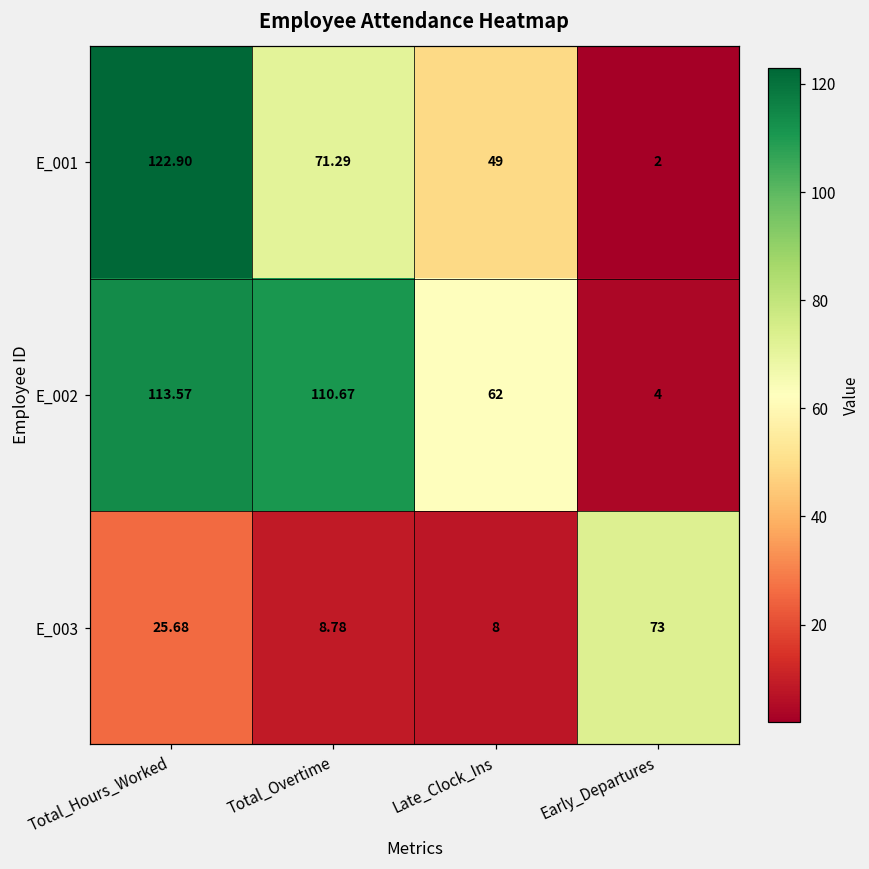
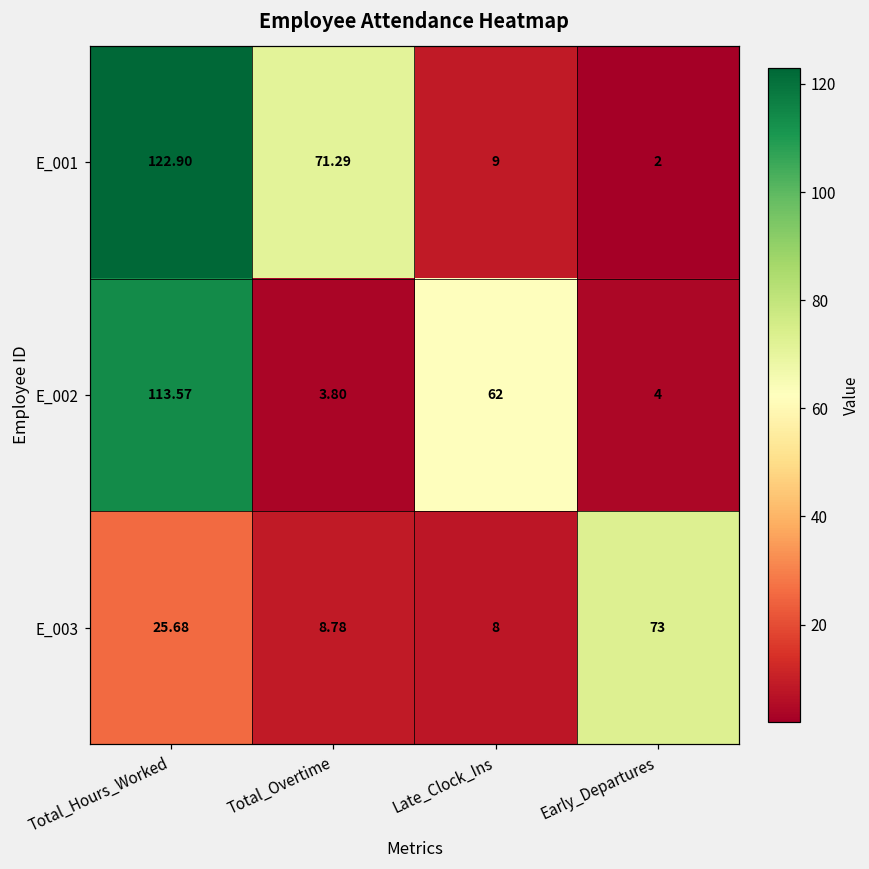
E_001, Late_Clock_Ins: 49 -> 9
E_002, Total_Overtime: 110.67 -> 3.80
